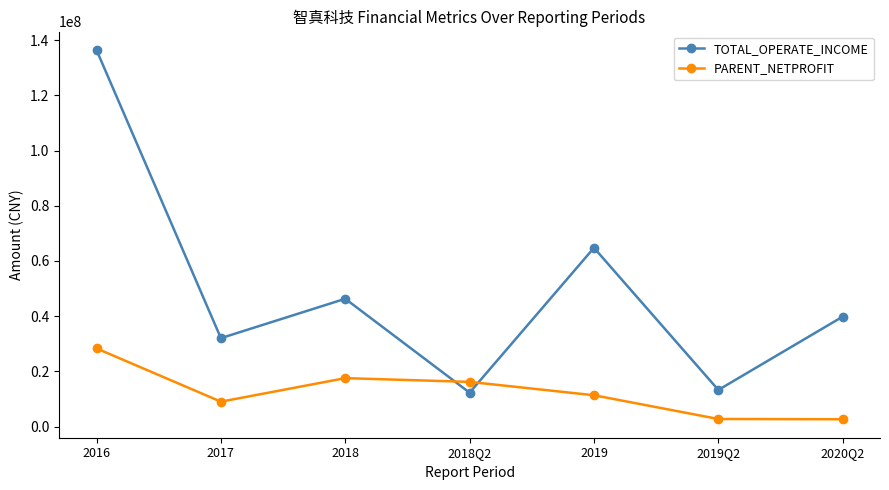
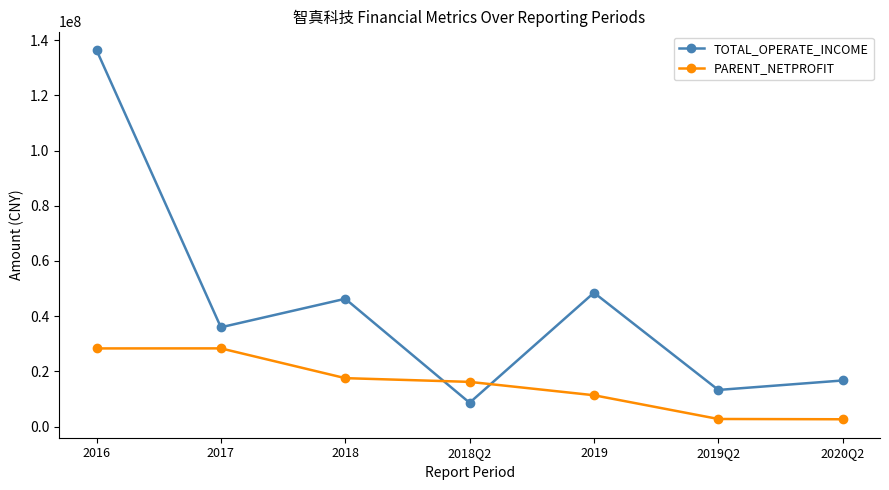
TOTAL_OPERATE_INCOME, 2017: 32000000 -> 36000000
PARENT_NETPROFIT, 2017: 9000000 -> 28000000
TOTAL_OPERATE_INCOME, 2018Q2: 12000000 -> 9000000
TOTAL_OPERATE_INCOME, 2019: 65000000 -> 49000000
TOTAL_OPERATE_INCOME, 2020Q2: 40000000 -> 17000000
